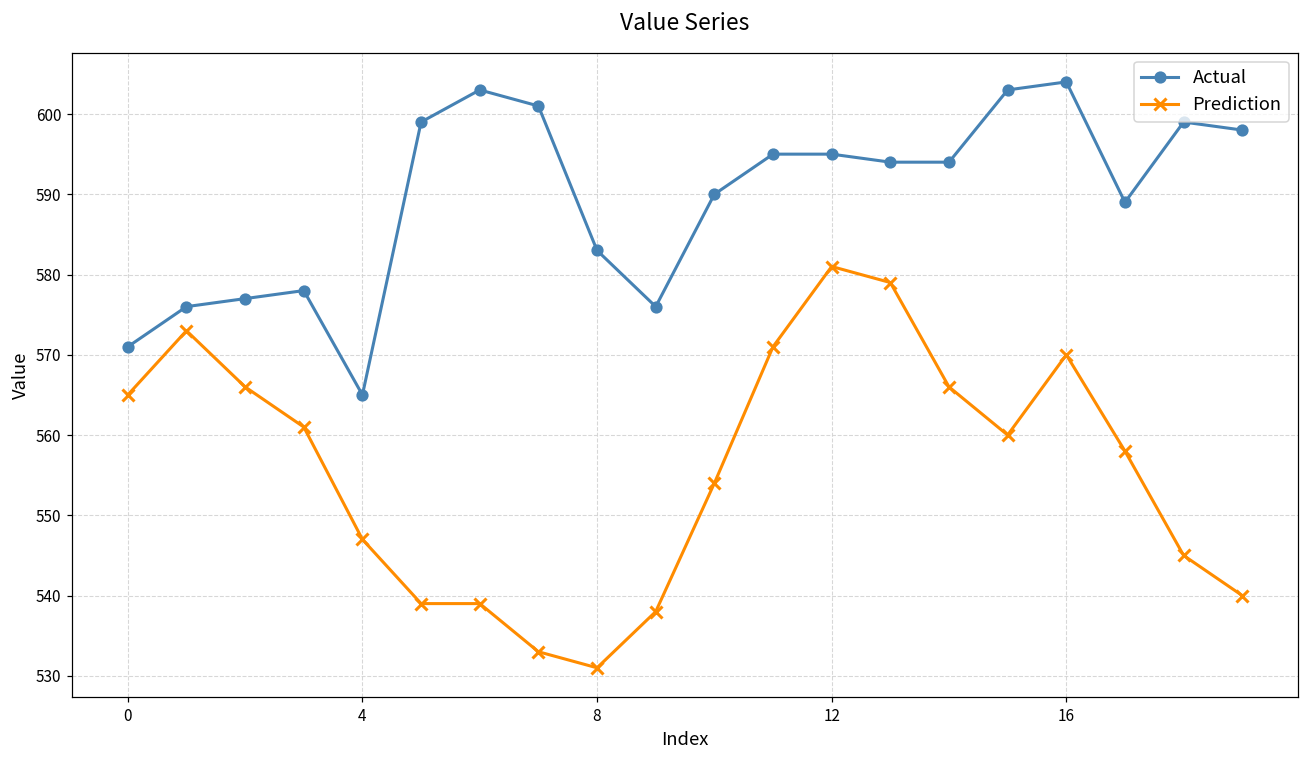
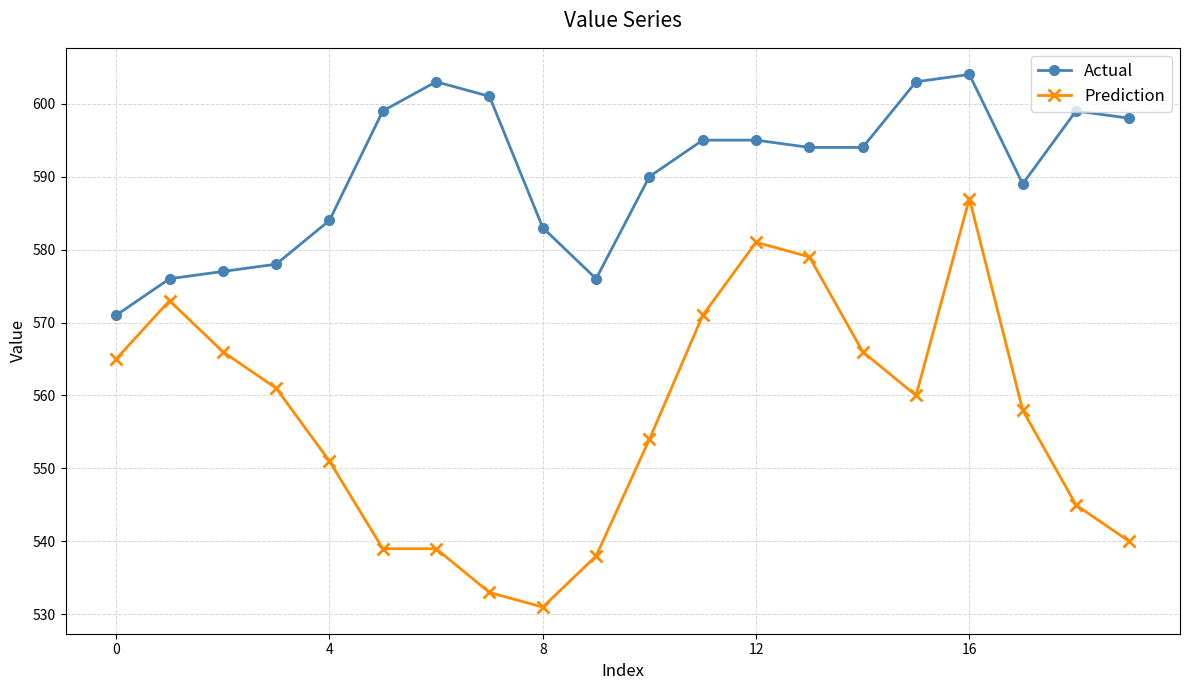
Actual, 4: 565 -> 584
Prediction, 4: 547 -> 551
Prediction, 16: 570 -> 587
